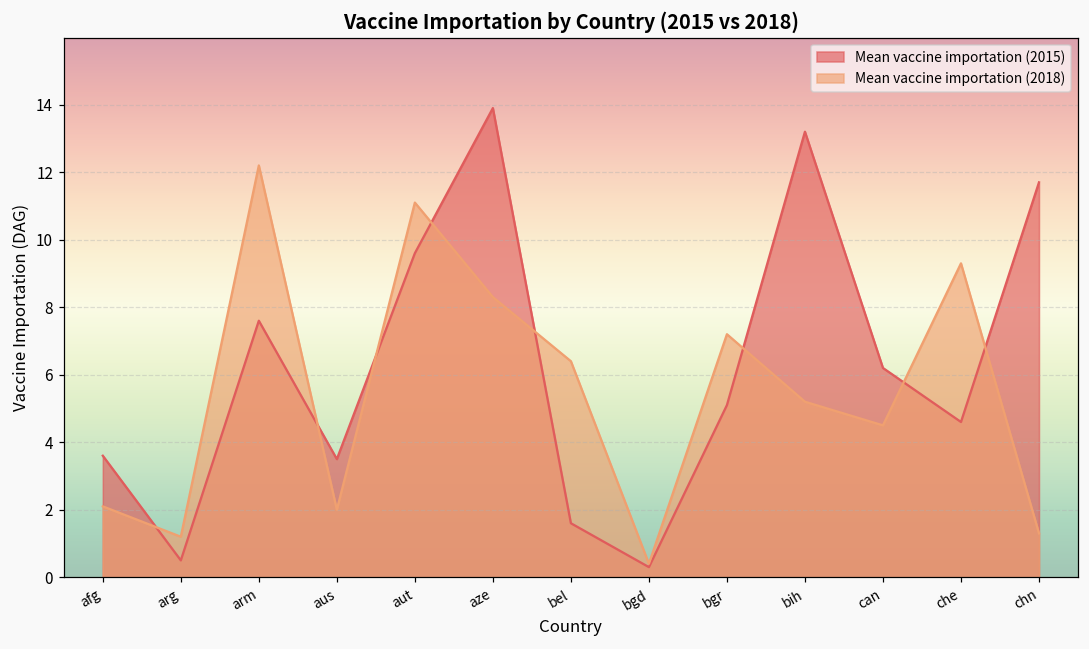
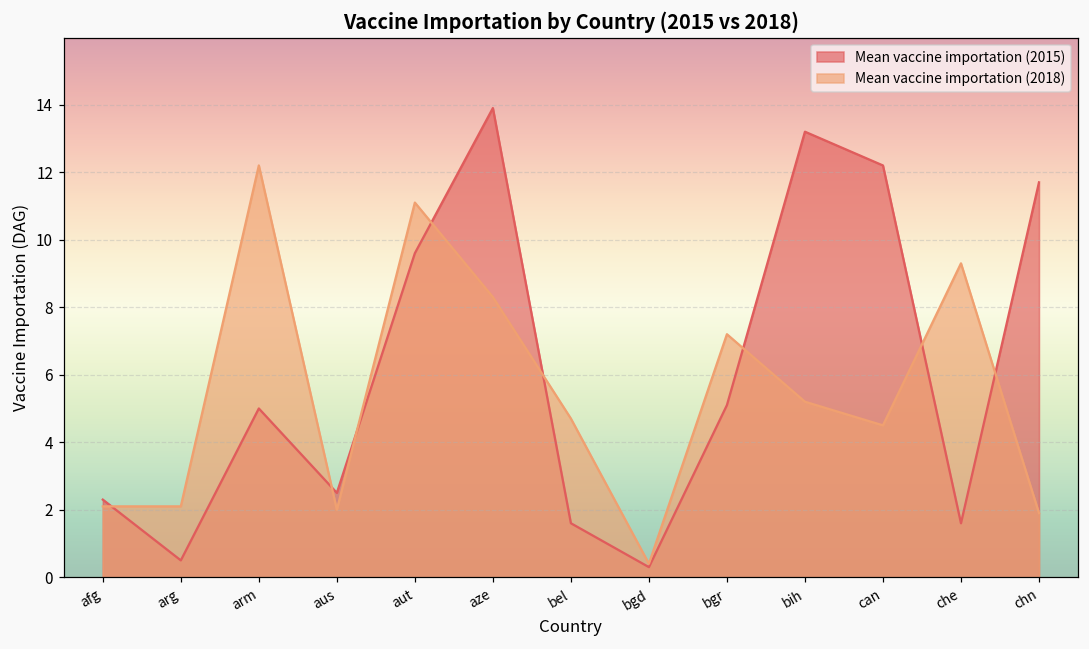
Mean vaccine importation (2015), afg: 3.6 -> 2.3
Mean vaccine importation (2018), arg: 1.2 -> 2.1
Mean vaccine importation (2015), arm: 7.6 -> 5.0
Mean vaccine importation (2015), aus: 3.5 -> 2.5
Mean vaccine importation (2018), bel: 6.4 -> 4.7
Mean vaccine importation (2015), can: 6.2 -> 12.2
Mean vaccine importation (2015), che: 4.6 -> 1.6
Mean vaccine importation (2018), chn: 1.3 -> 1.9
